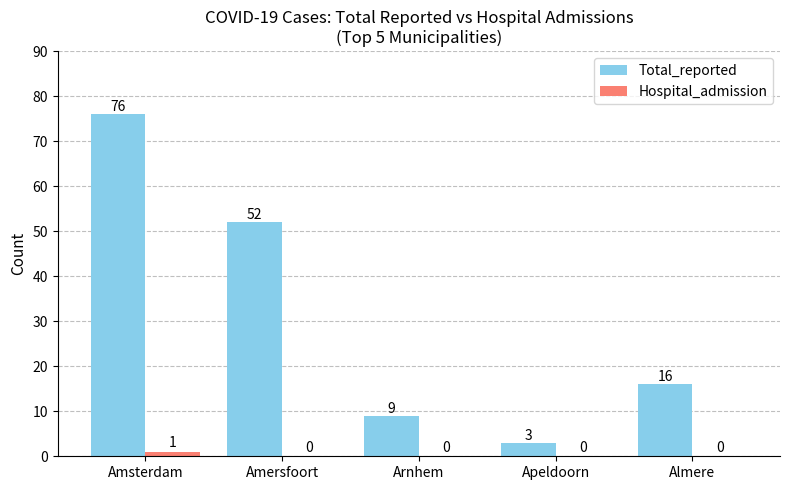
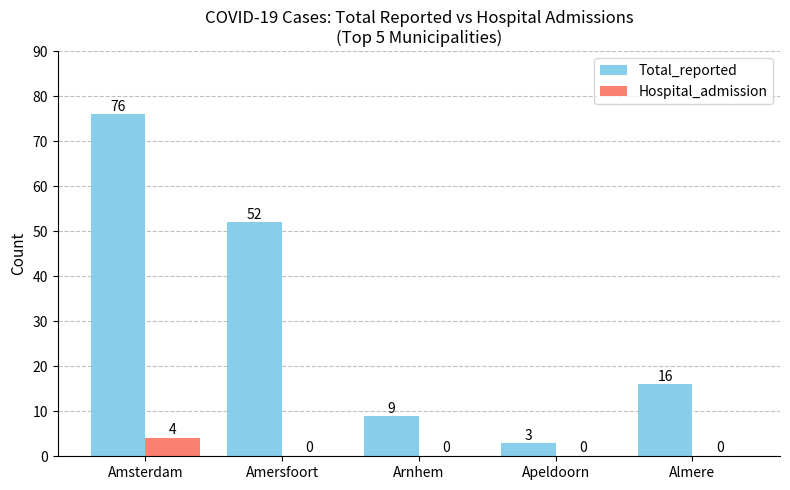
Hospital_admission, Amsterdam: 1 -> 4
